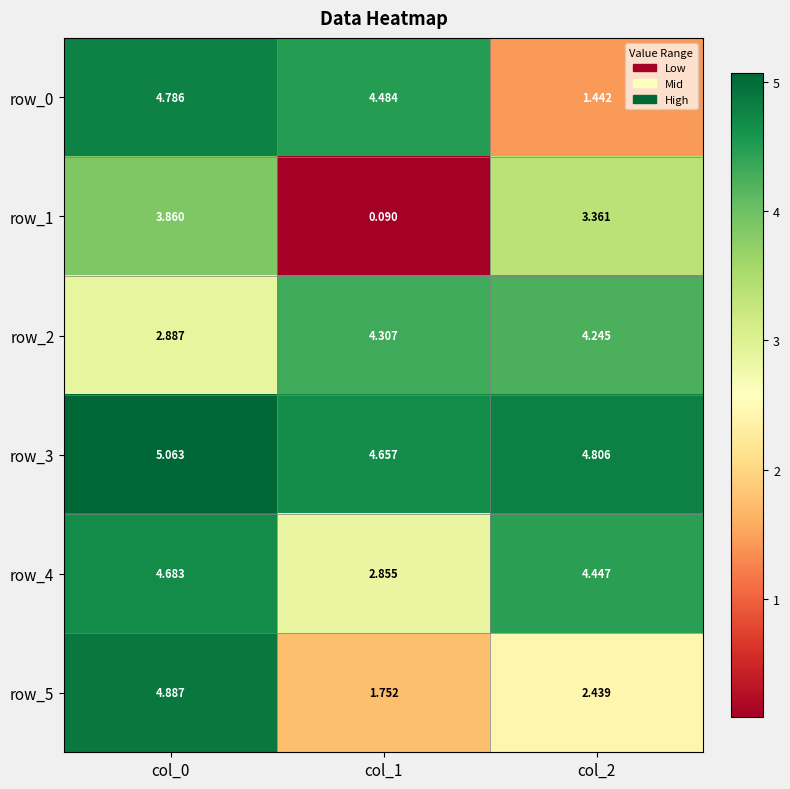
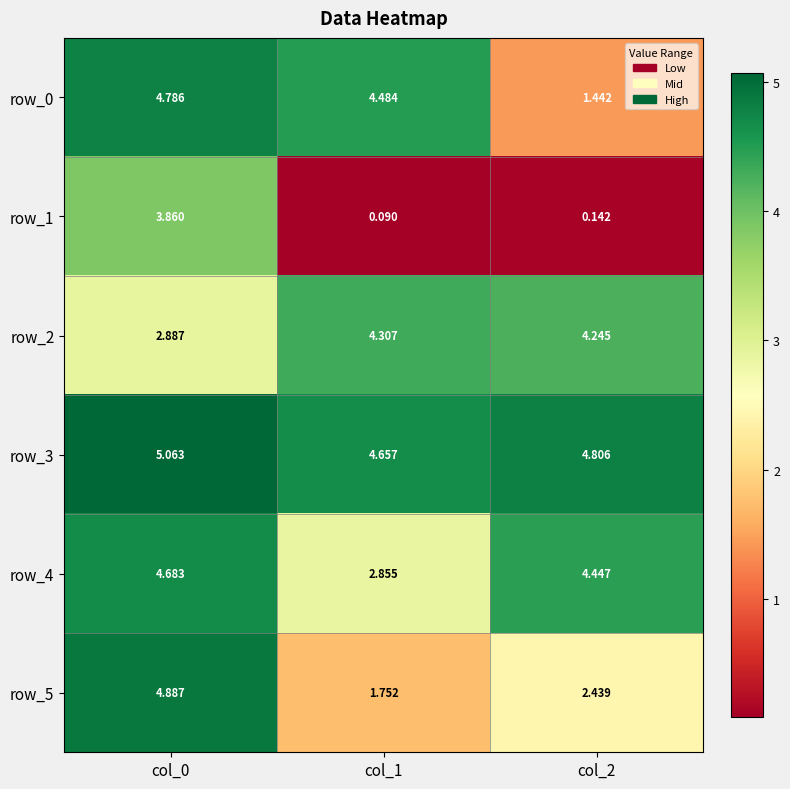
row_1, col_2: 3.361 -> 0.142
